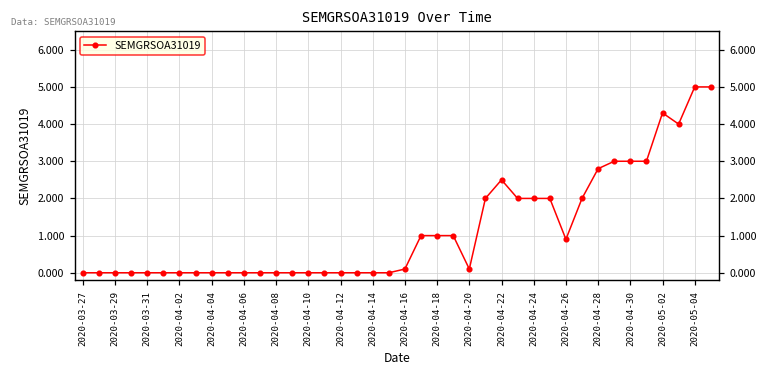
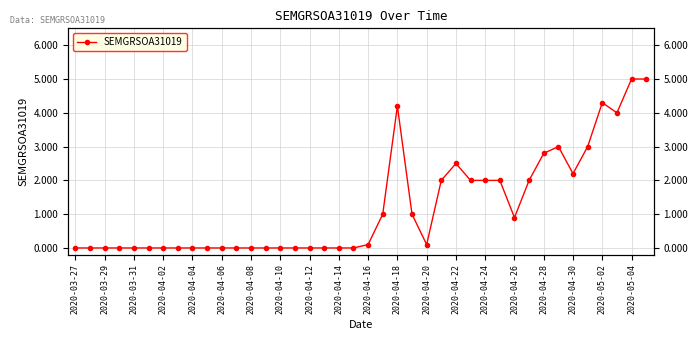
2020-04-18: 1.0 -> 4.2
2020-04-30: 3.0 -> 2.2
